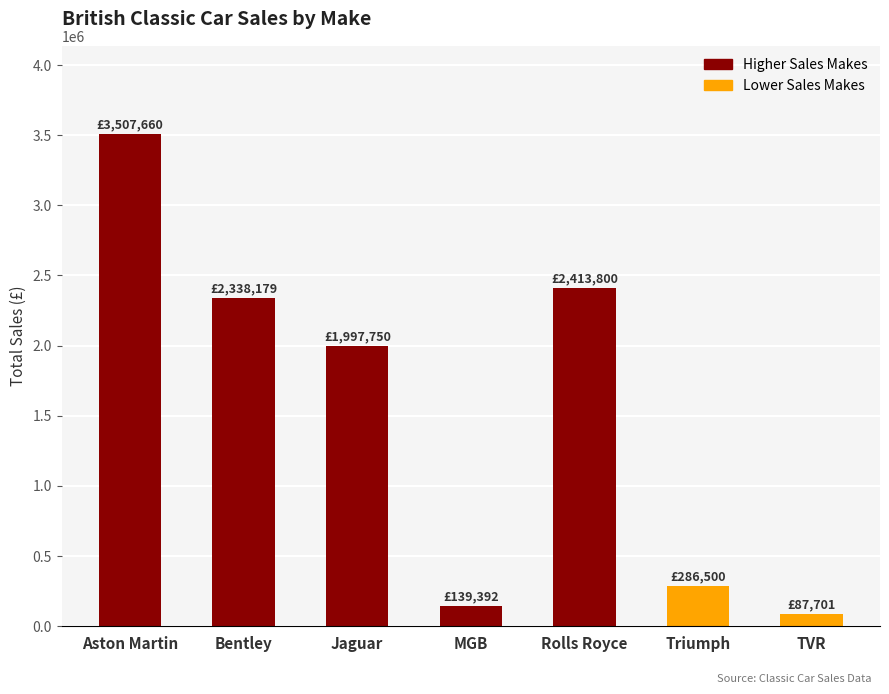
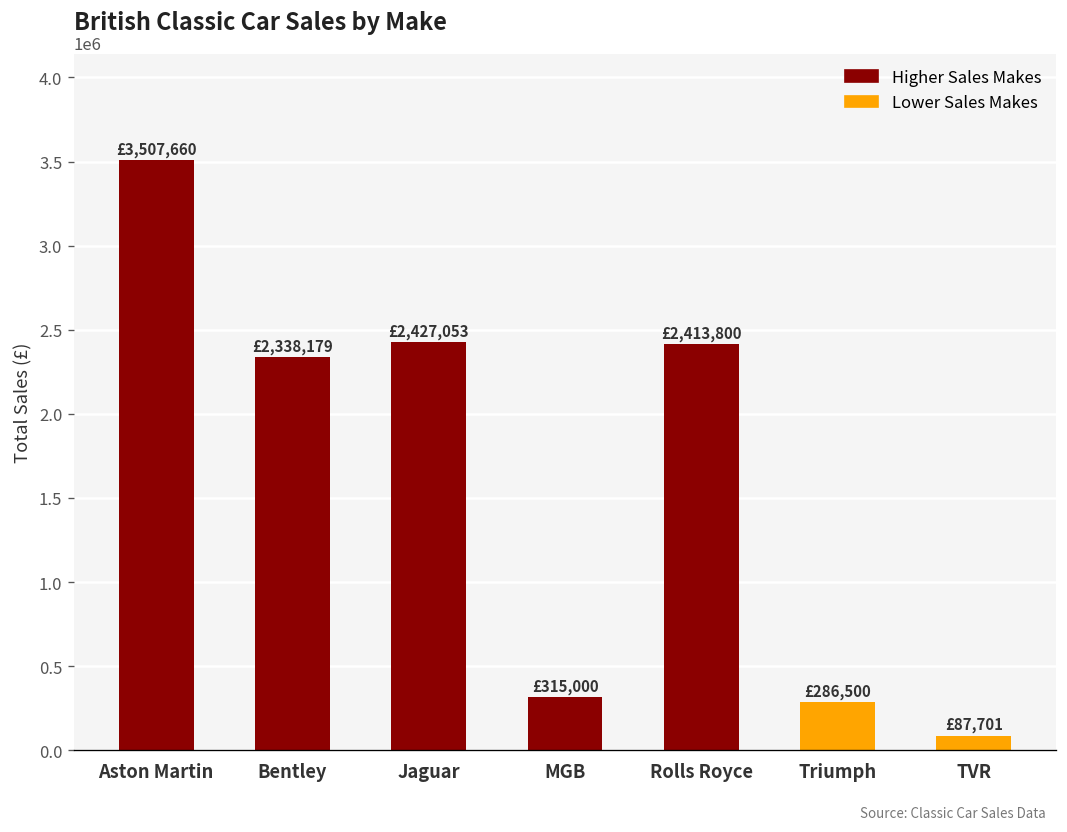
Jaguar: £1,997,750 -> £2,427,053
MGB: £139,392 -> £315,000
